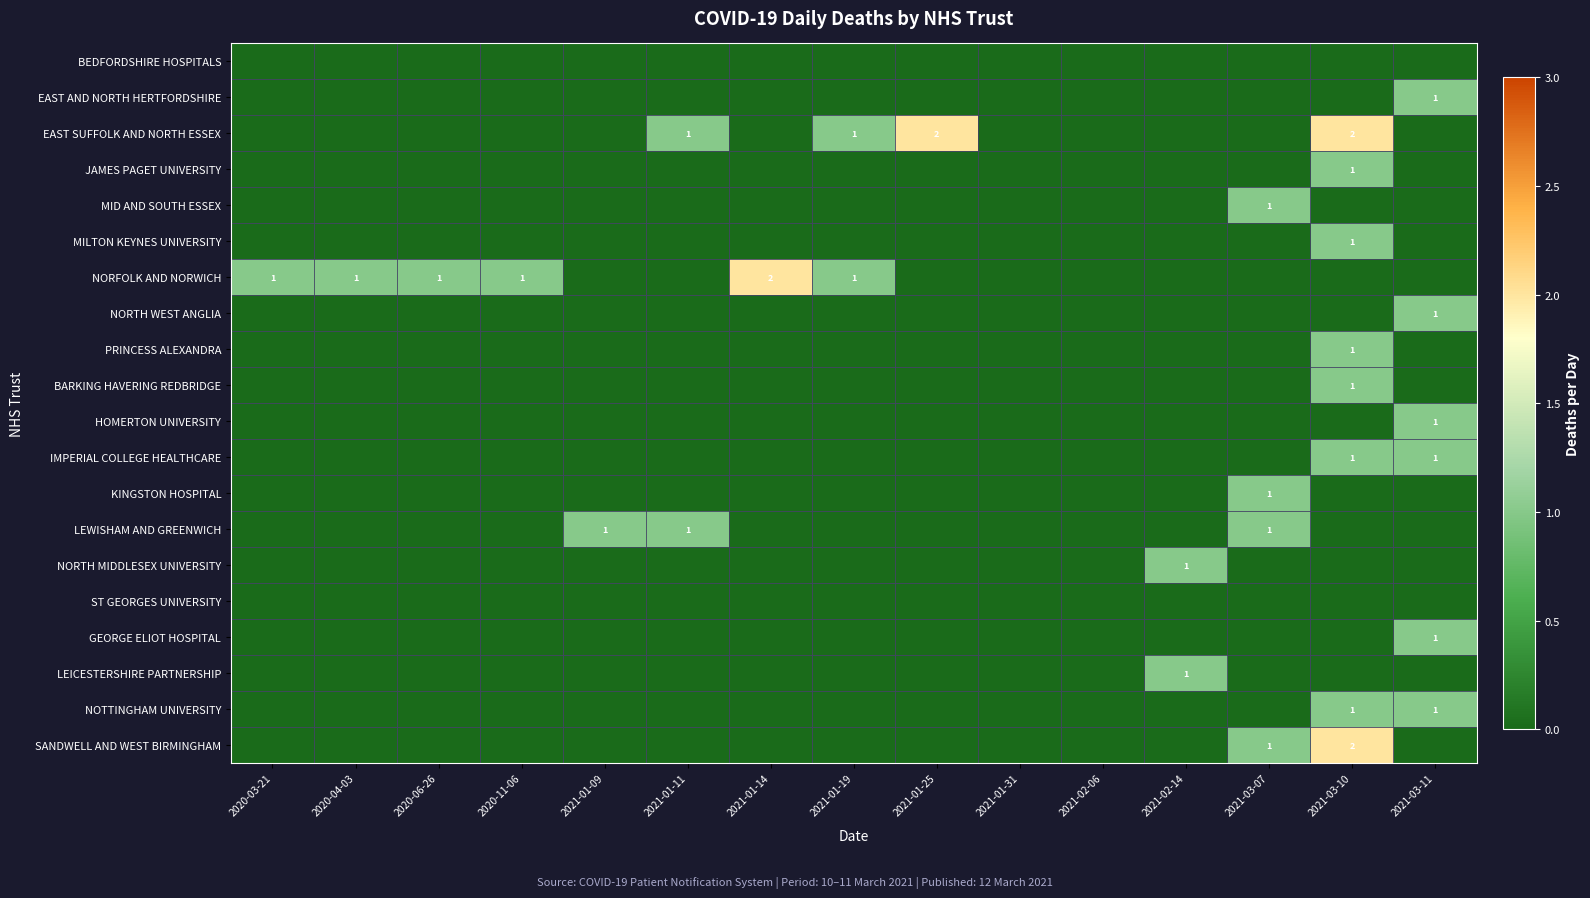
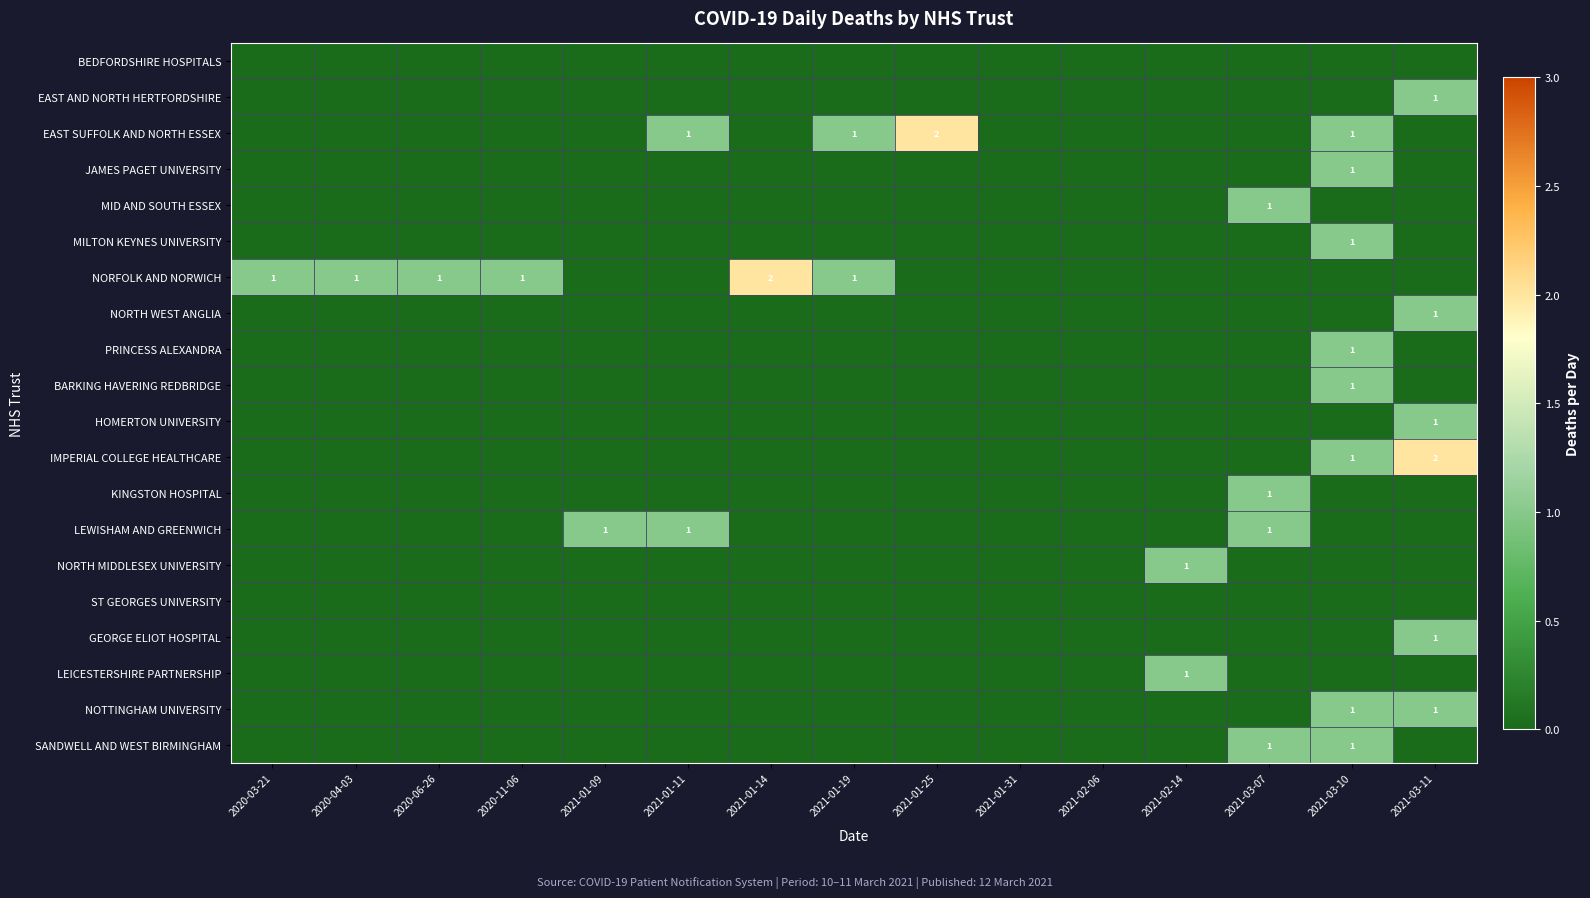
EAST SUFFOLK AND NORTH ESSEX, 2021-03-10: 2 -> 1
IMPERIAL COLLEGE HEALTHCARE, 2021-03-11: 1 -> 2
SANDWELL AND WEST BIRMINGHAM, 2021-03-10: 2 -> 1
